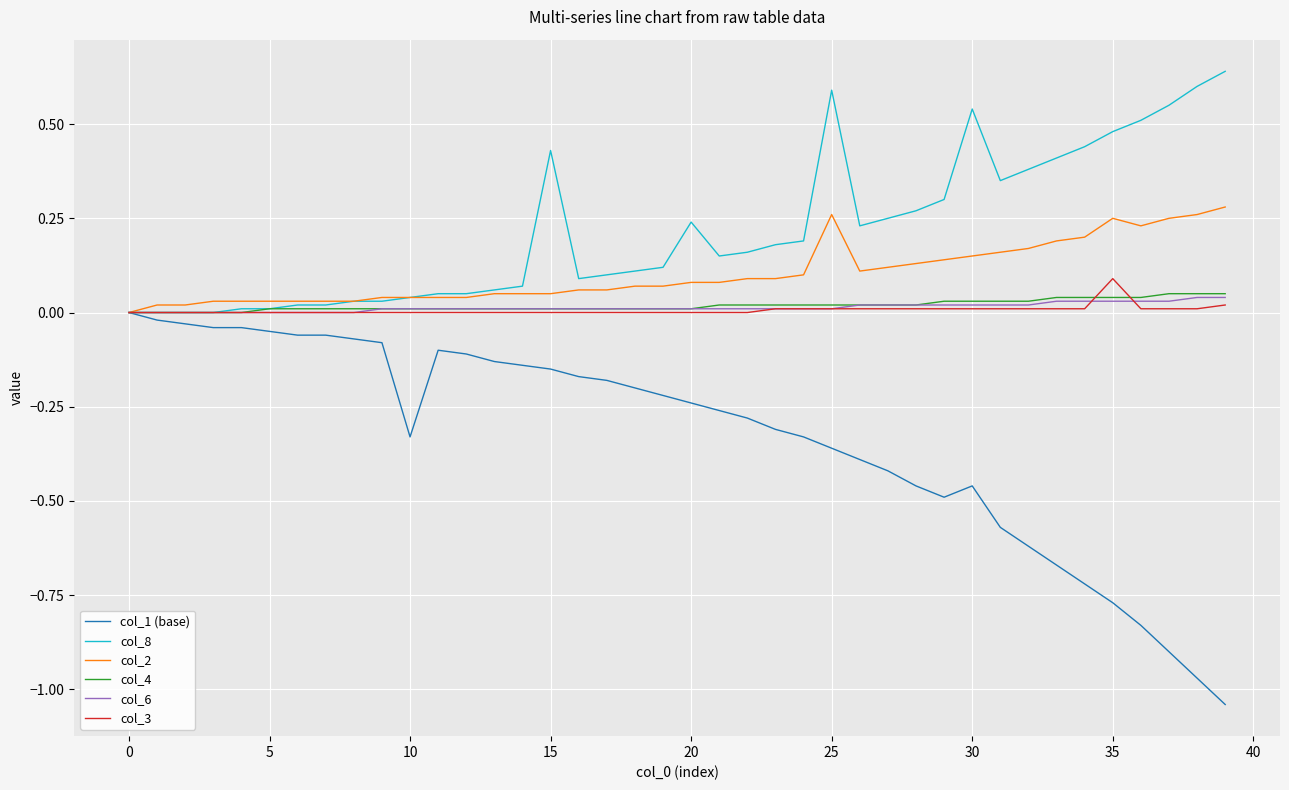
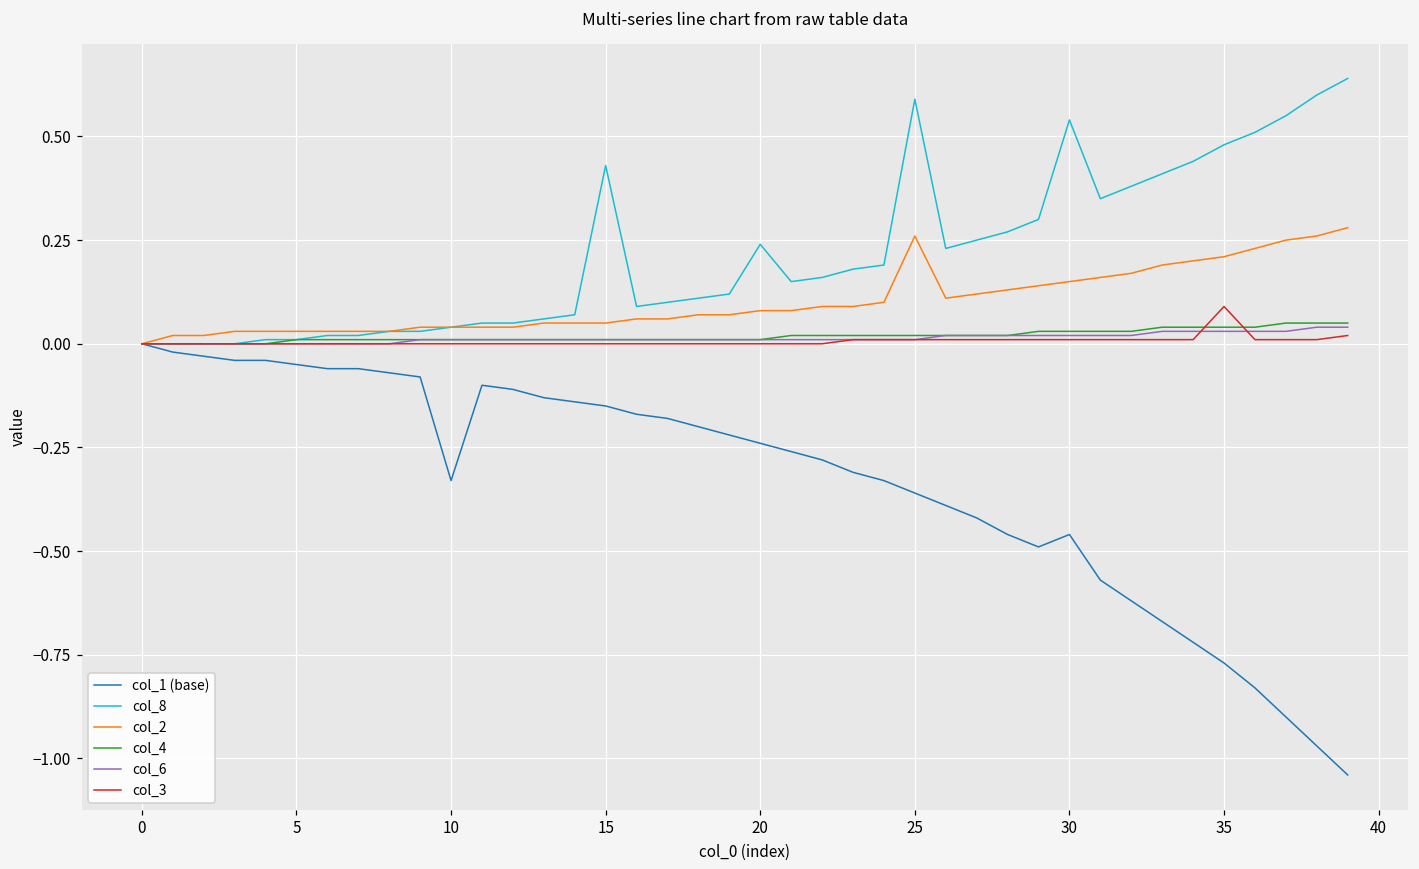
col_2, 35: 0.25 -> 0.21
